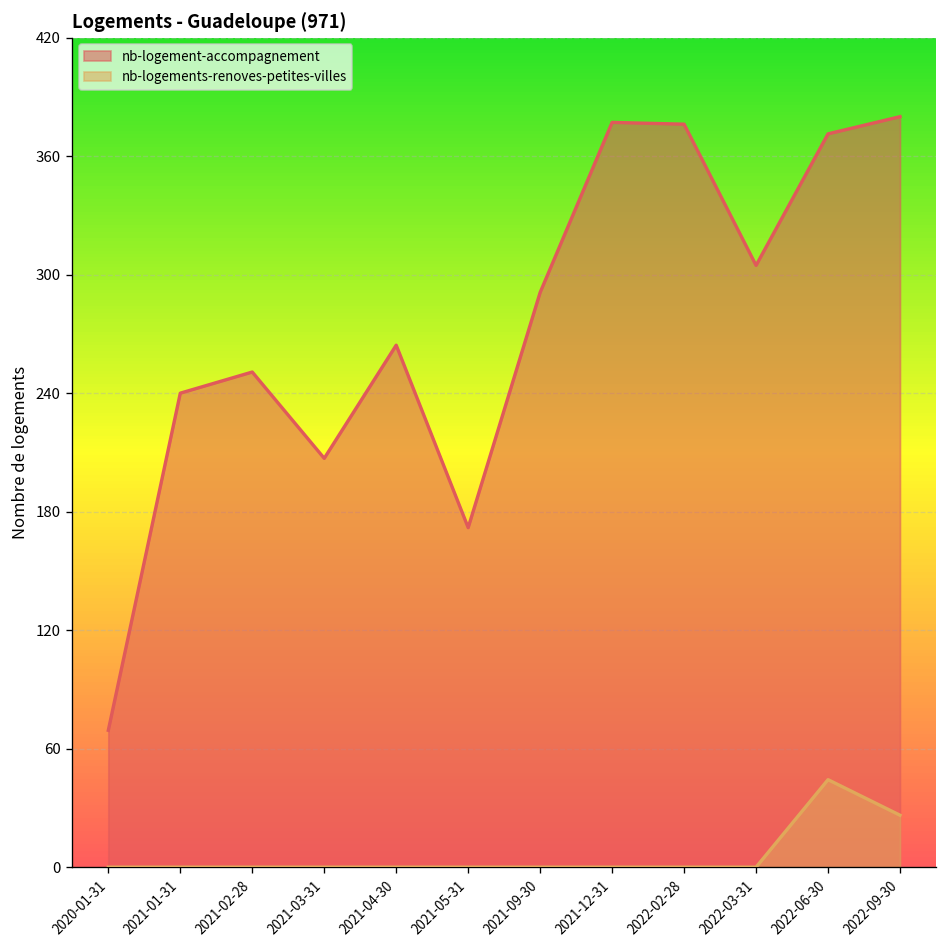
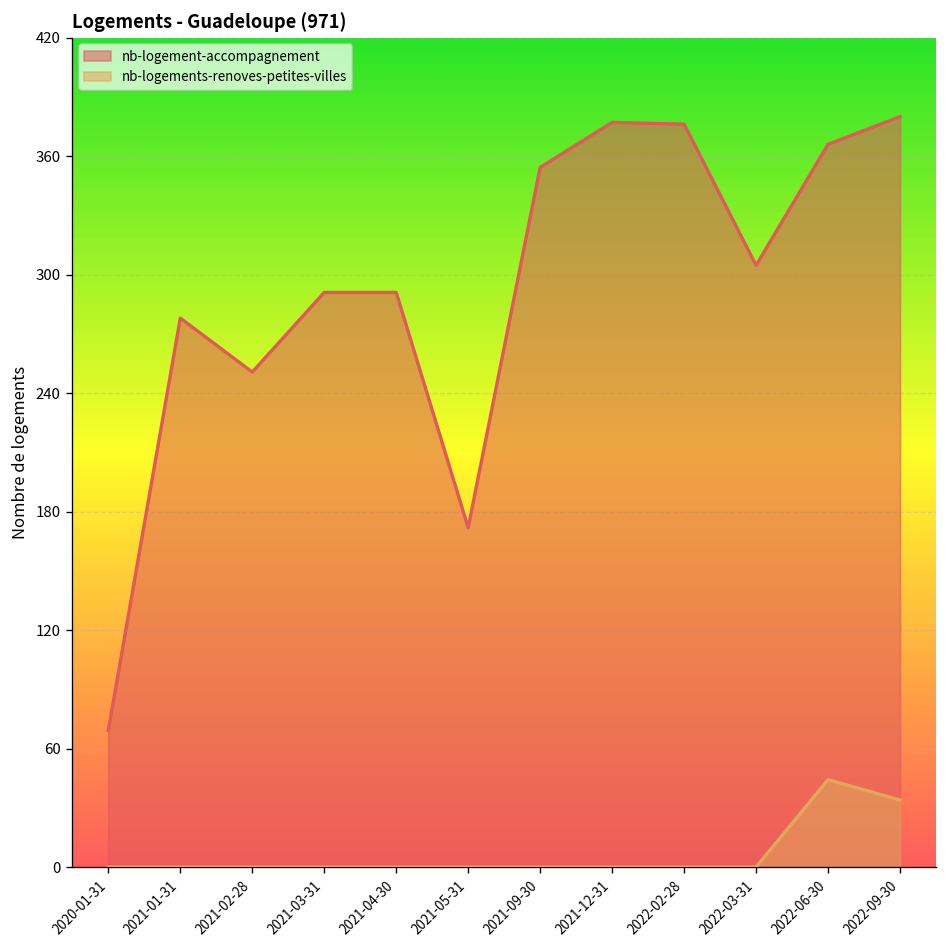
nb-logement-accompagnement, 2021-01-31: 240 -> 278
nb-logement-accompagnement, 2021-03-31: 207 -> 291
nb-logement-accompagnement, 2021-04-30: 264 -> 291
nb-logement-accompagnement, 2021-09-30: 291 -> 354
nb-logement-accompagnement, 2022-06-30: 371 -> 366
nb-logements-renoves-petites-villes, 2022-09-30: 26 -> 34
